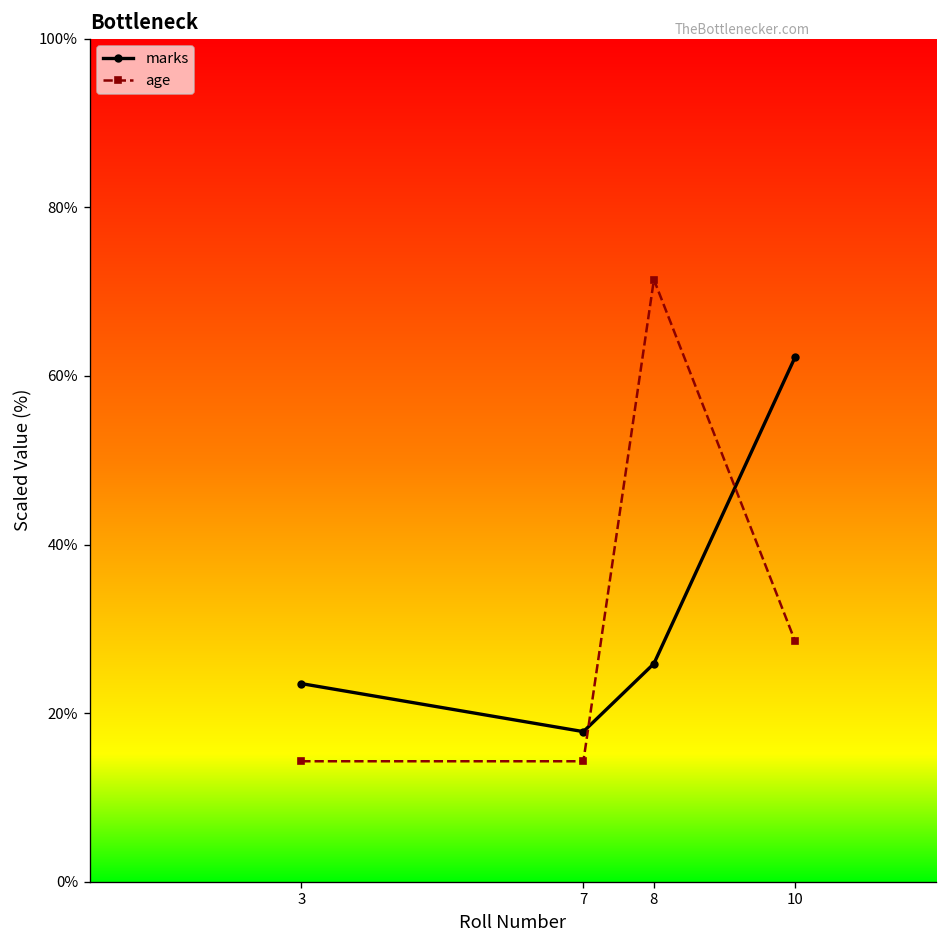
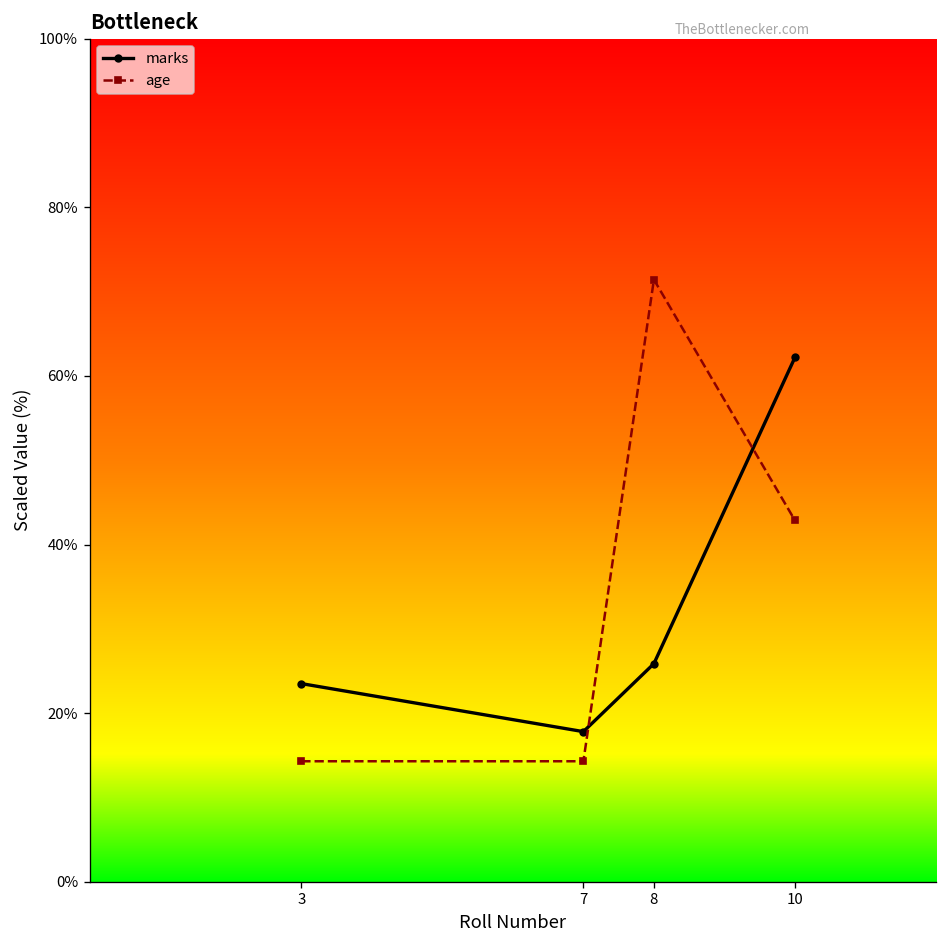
age, 10: 29% -> 43%
